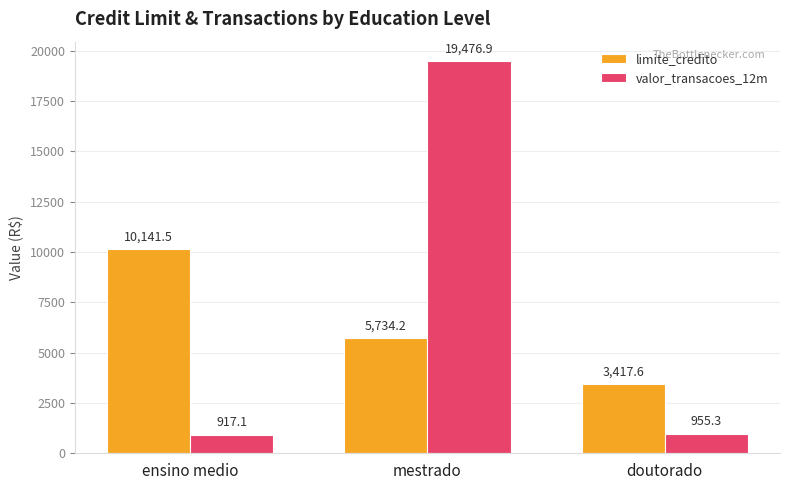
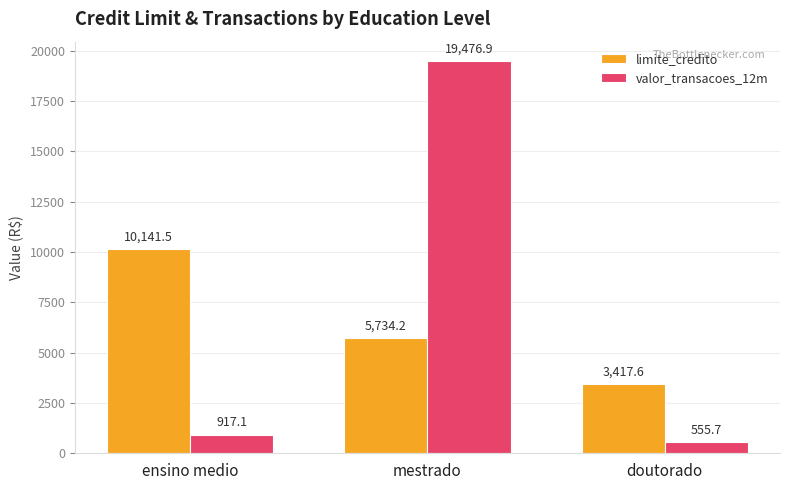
valor_transacoes_12m, doutorado: 955.3 -> 555.7
